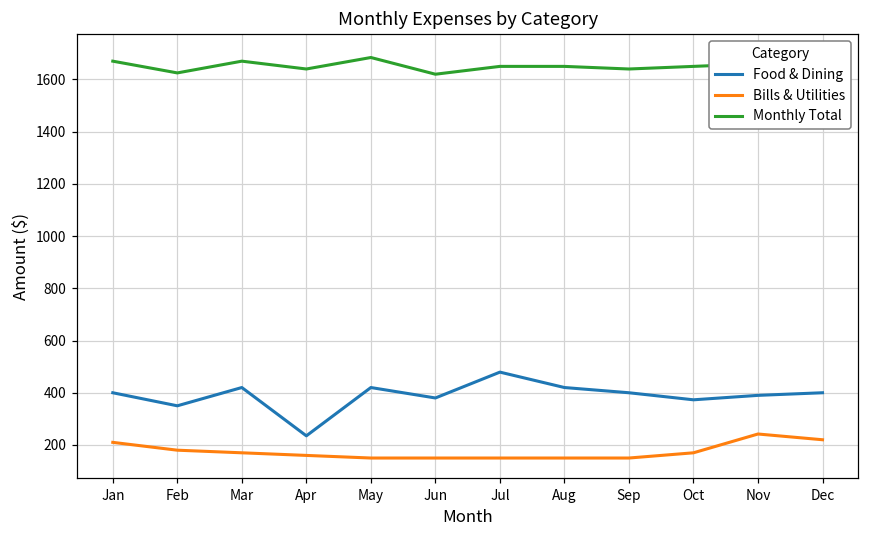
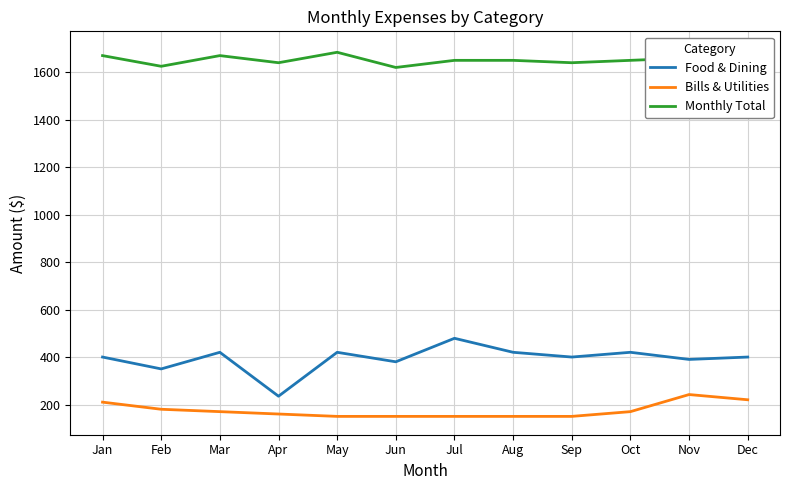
Food & Dining, Oct: 370 -> 420
